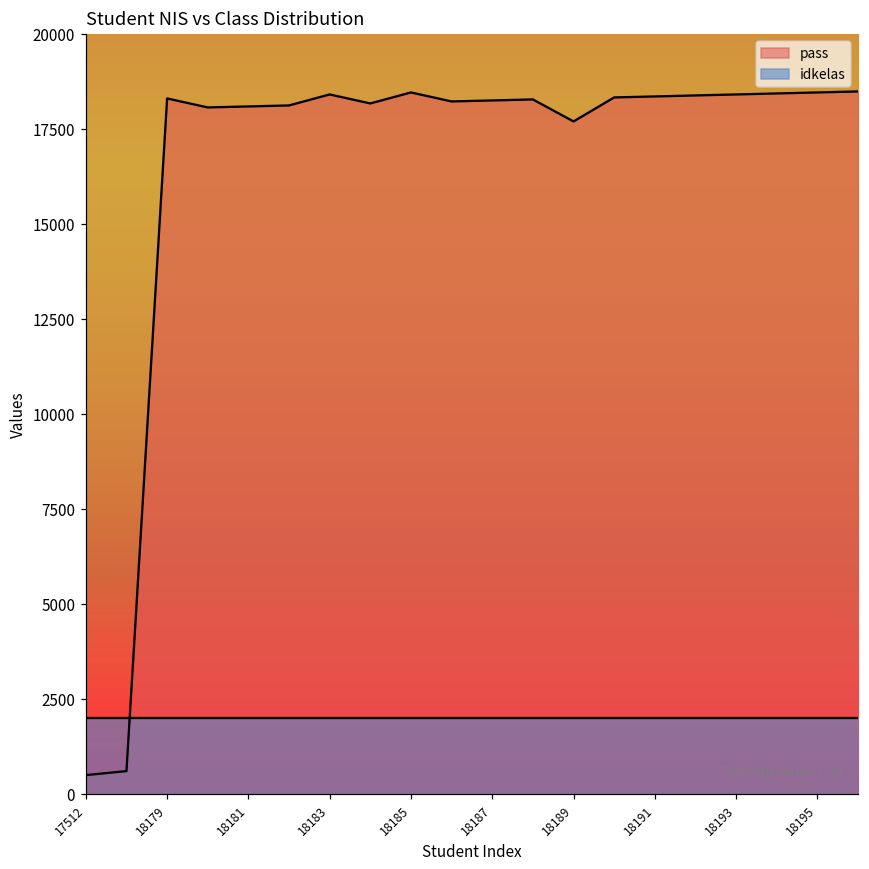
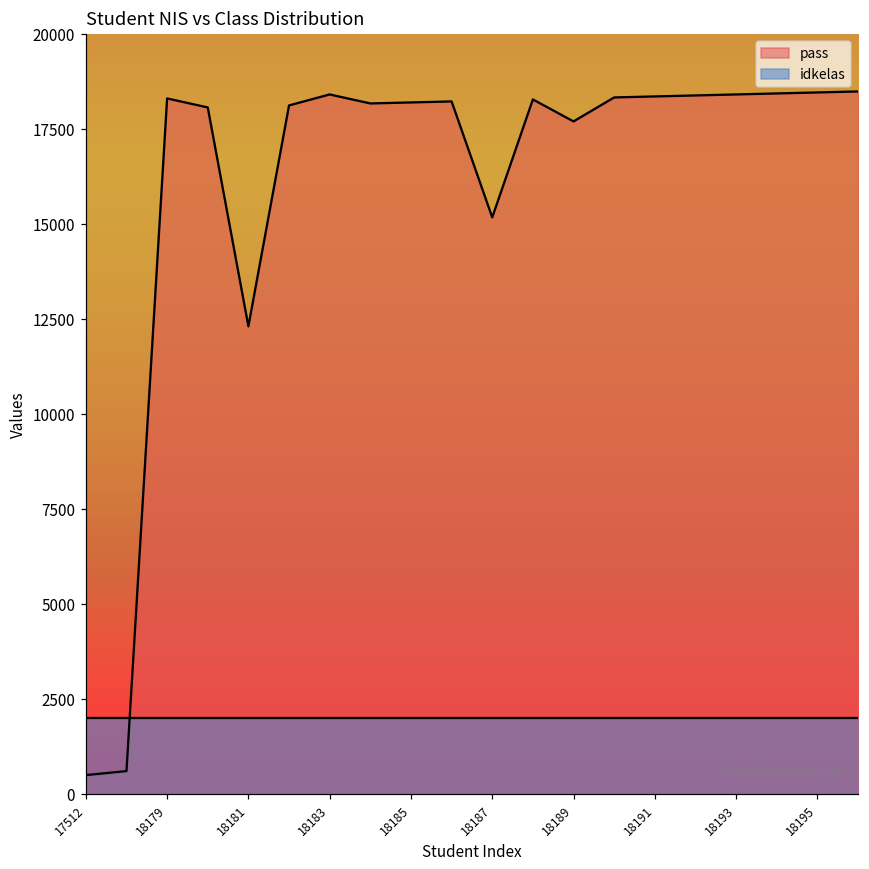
pass, 18181: 18100 -> 12300
pass, 18185: 18500 -> 18200
pass, 18187: 18300 -> 15200
